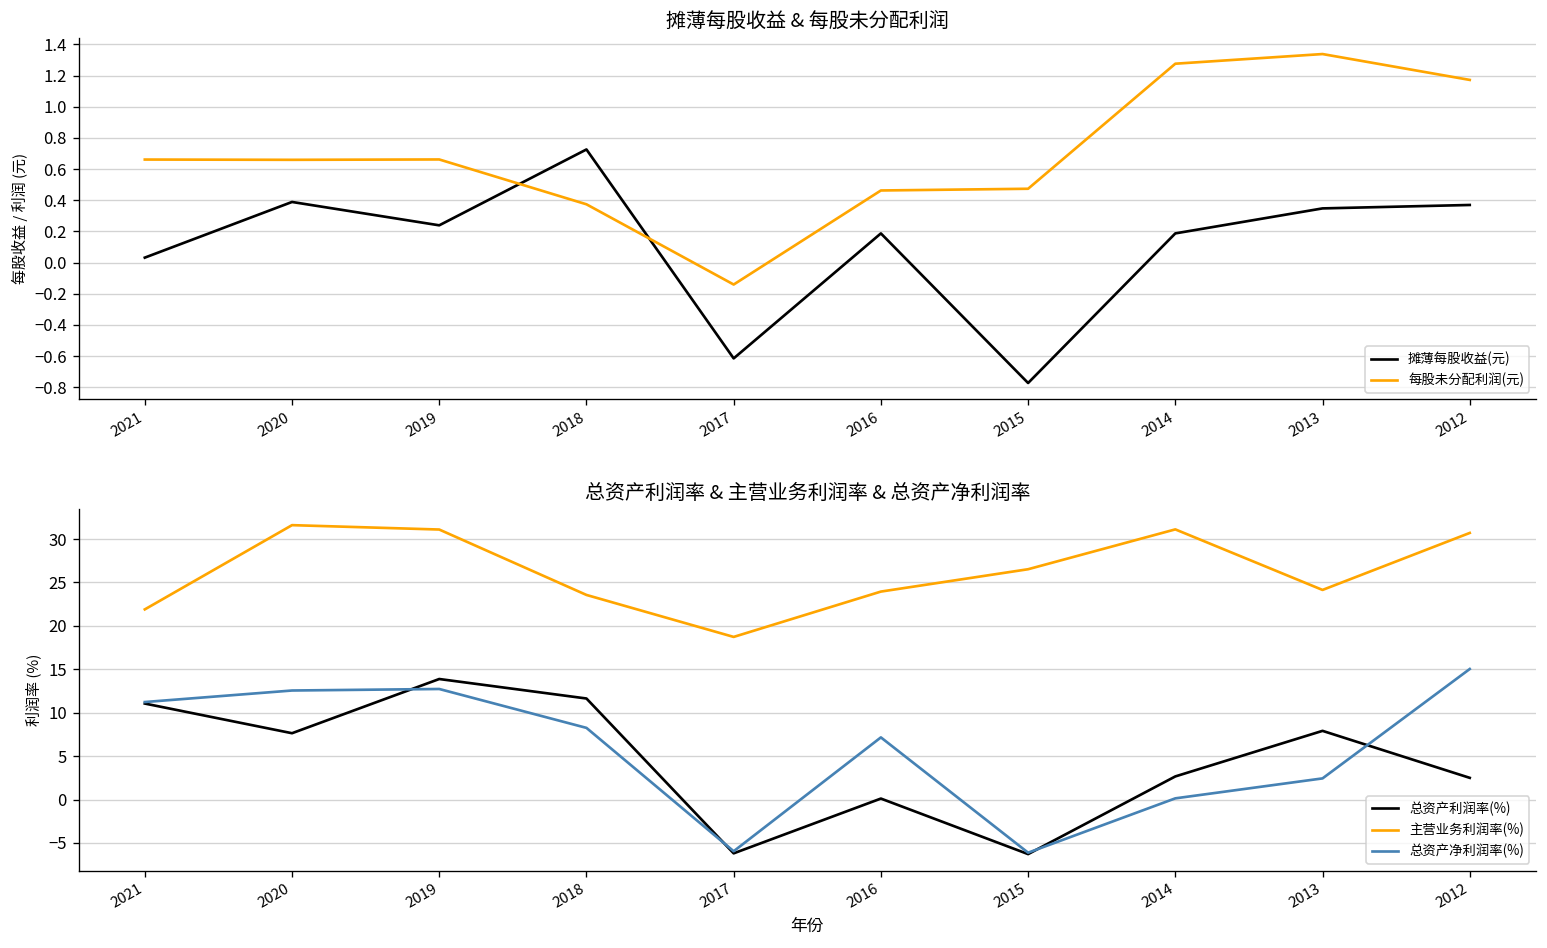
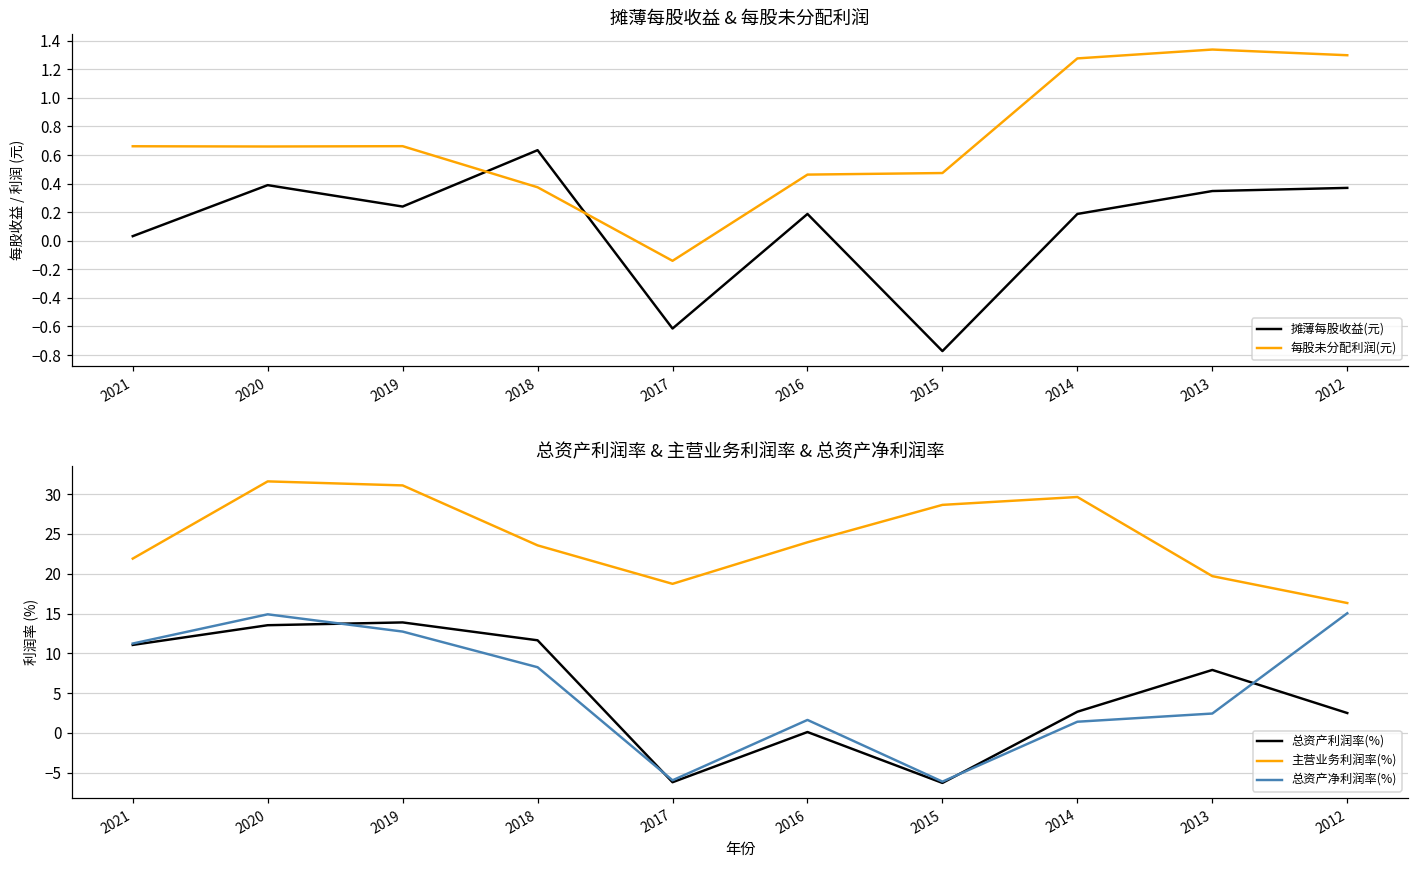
摊薄每股收益 & 每股未分配利润, 摊薄每股收益(元), 2018: 0.73 -> 0.63
摊薄每股收益 & 每股未分配利润, 每股未分配利润(元), 2012: 1.17 -> 1.30
总资产利润率 & 主营业务利润率 & 总资产净利润率, 总资产利润率(%), 2020: 8 -> 14
总资产利润率 & 主营业务利润率 & 总资产净利润率, 总资产净利润率(%), 2020: 13 -> 15
总资产利润率 & 主营业务利润率 & 总资产净利润率, 总资产净利润率(%), 2016: 7 -> 2
总资产利润率 & 主营业务利润率 & 总资产净利润率, 主营业务利润率(%), 2015: 27 -> 29
总资产利润率 & 主营业务利润率 & 总资产净利润率, 主营业务利润率(%), 2014: 31 -> 30
总资产利润率 & 主营业务利润率 & 总资产净利润率, 总资产净利润率(%), 2014: 0 -> 1
总资产利润率 & 主营业务利润率 & 总资产净利润率, 主营业务利润率(%), 2013: 24 -> 20
总资产利润率 & 主营业务利润率 & 总资产净利润率, 主营业务利润率(%), 2012: 31 -> 16
